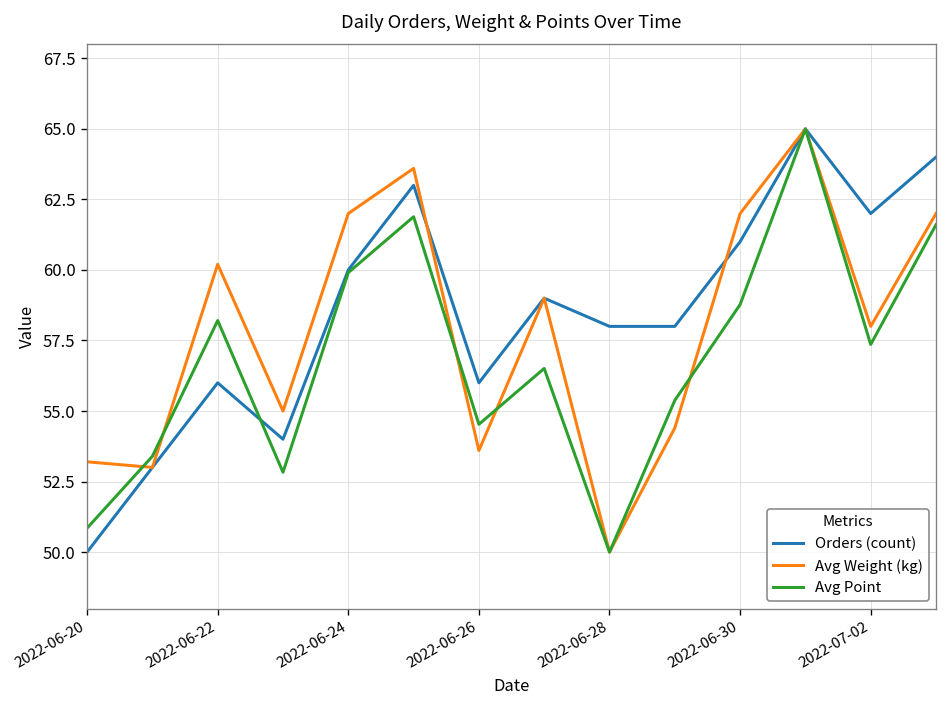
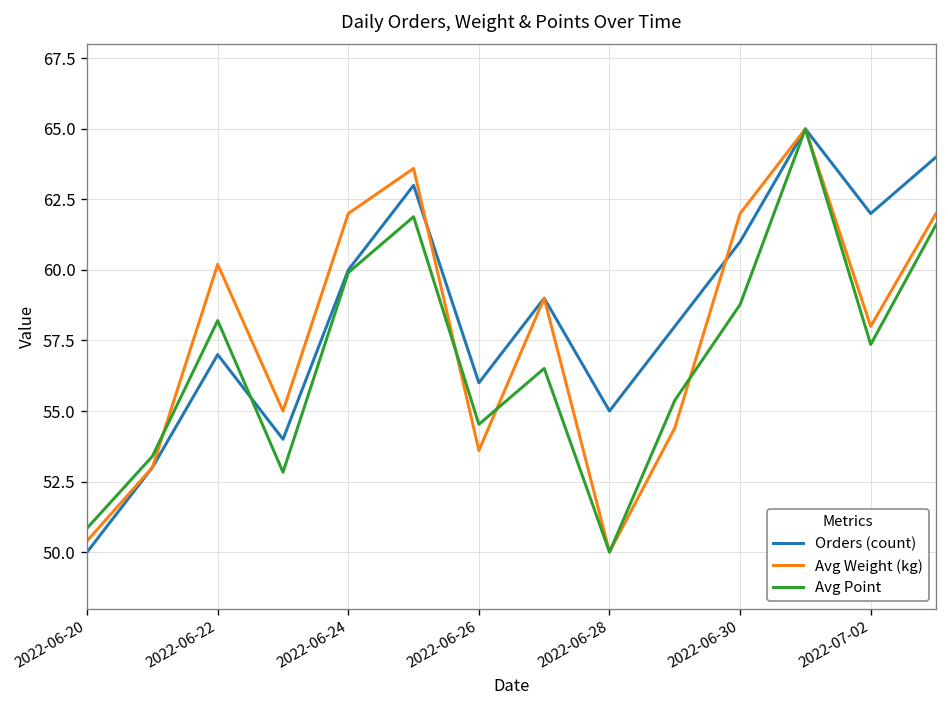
Avg Weight (kg), 2022-06-20: 53.2 -> 50.4
Orders (count), 2022-06-22: 56.0 -> 57.0
Orders (count), 2022-06-28: 58.0 -> 55.0
